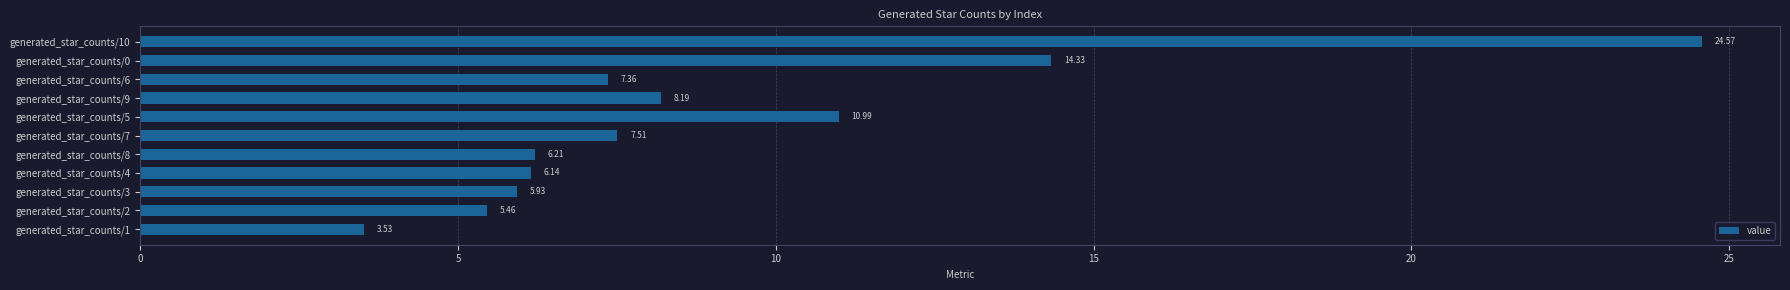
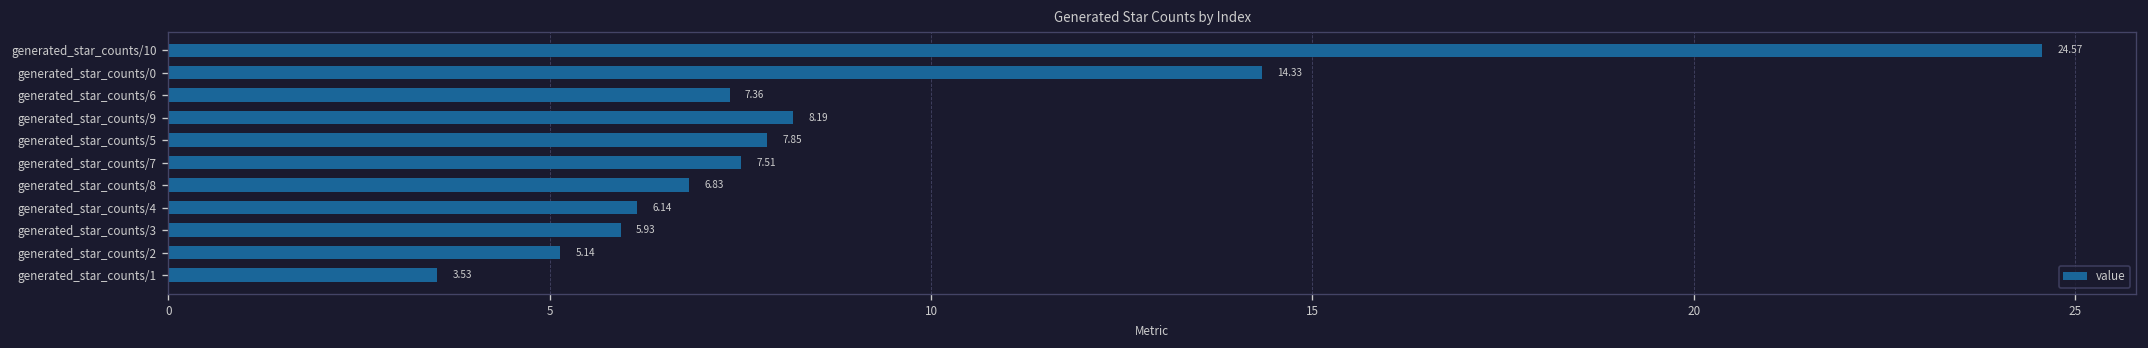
generated_star_counts/5: 10.99 -> 7.85
generated_star_counts/8: 6.21 -> 6.83
generated_star_counts/2: 5.46 -> 5.14
